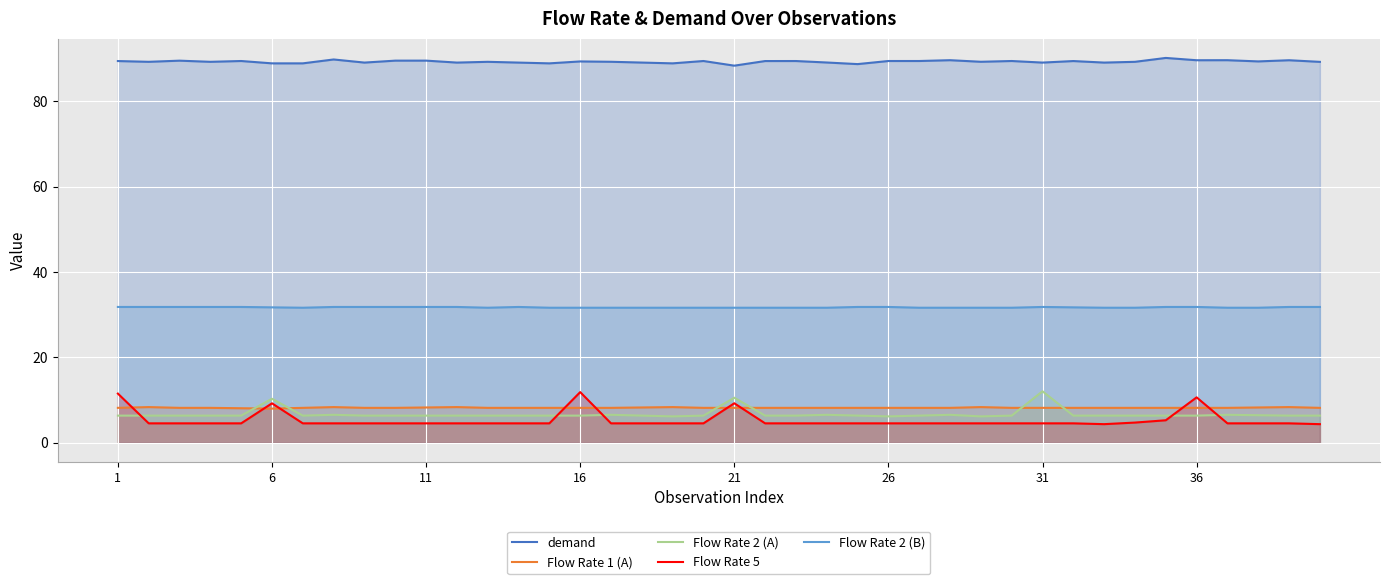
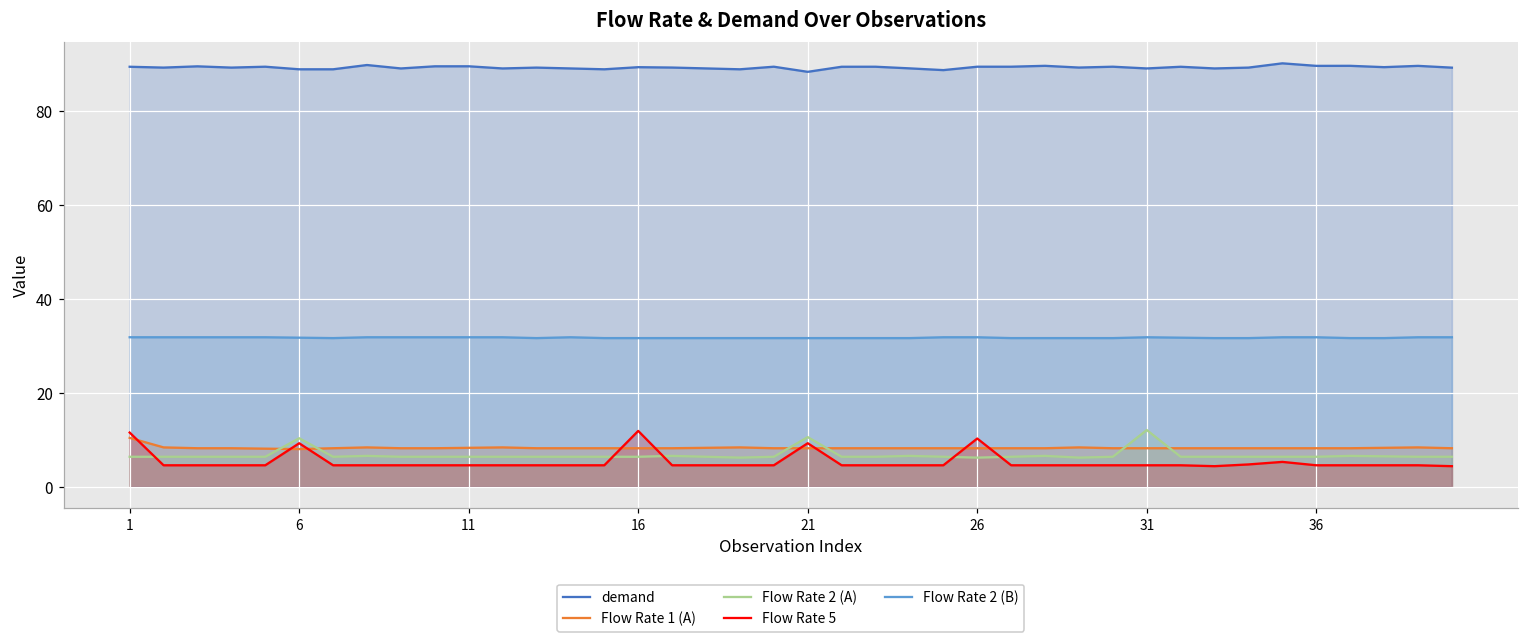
Flow Rate 1 (A), 1: 8 -> 10
Flow Rate 5, 26: 5 -> 10
Flow Rate 5, 36: 11 -> 5
